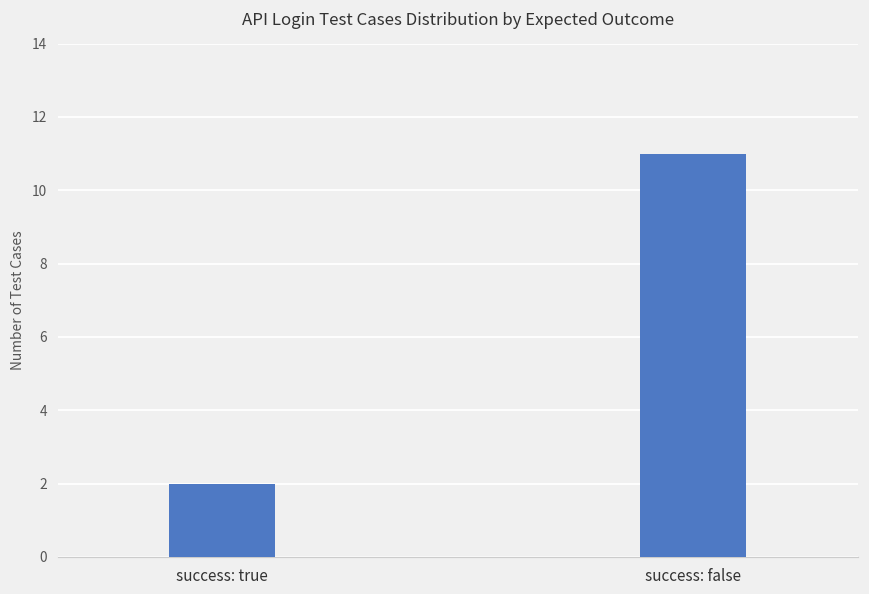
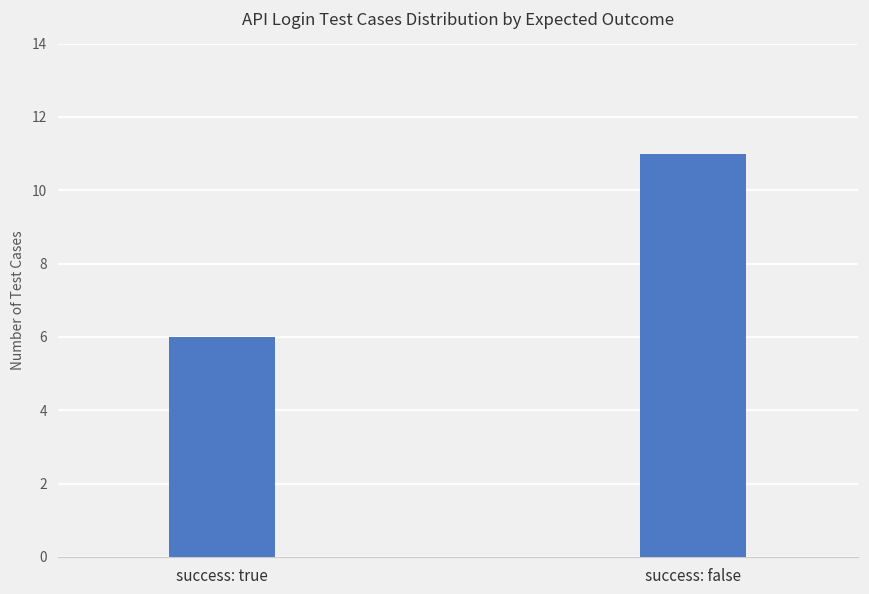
success: true: 2 -> 6
